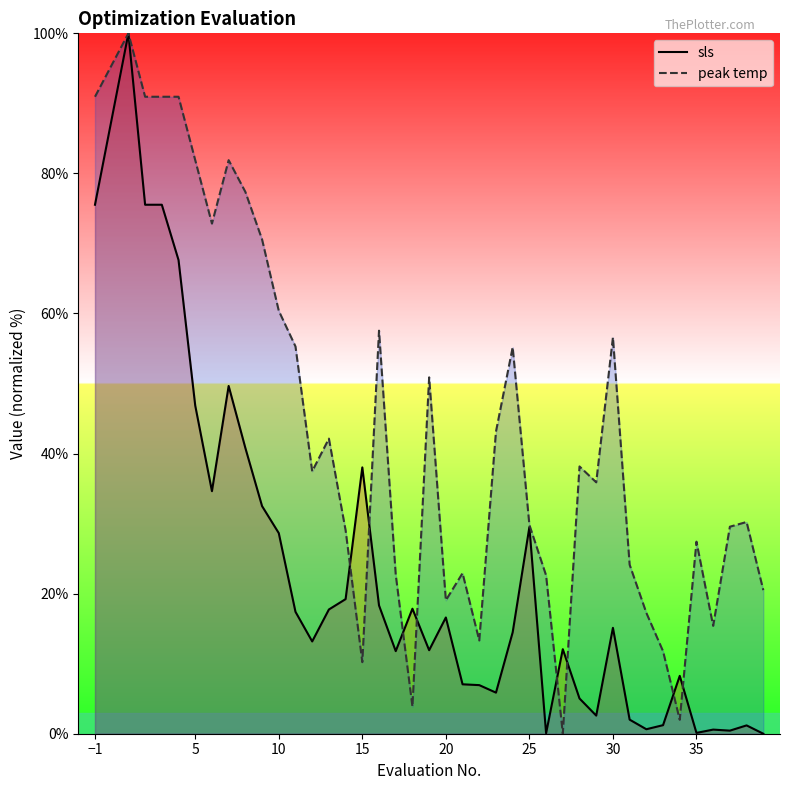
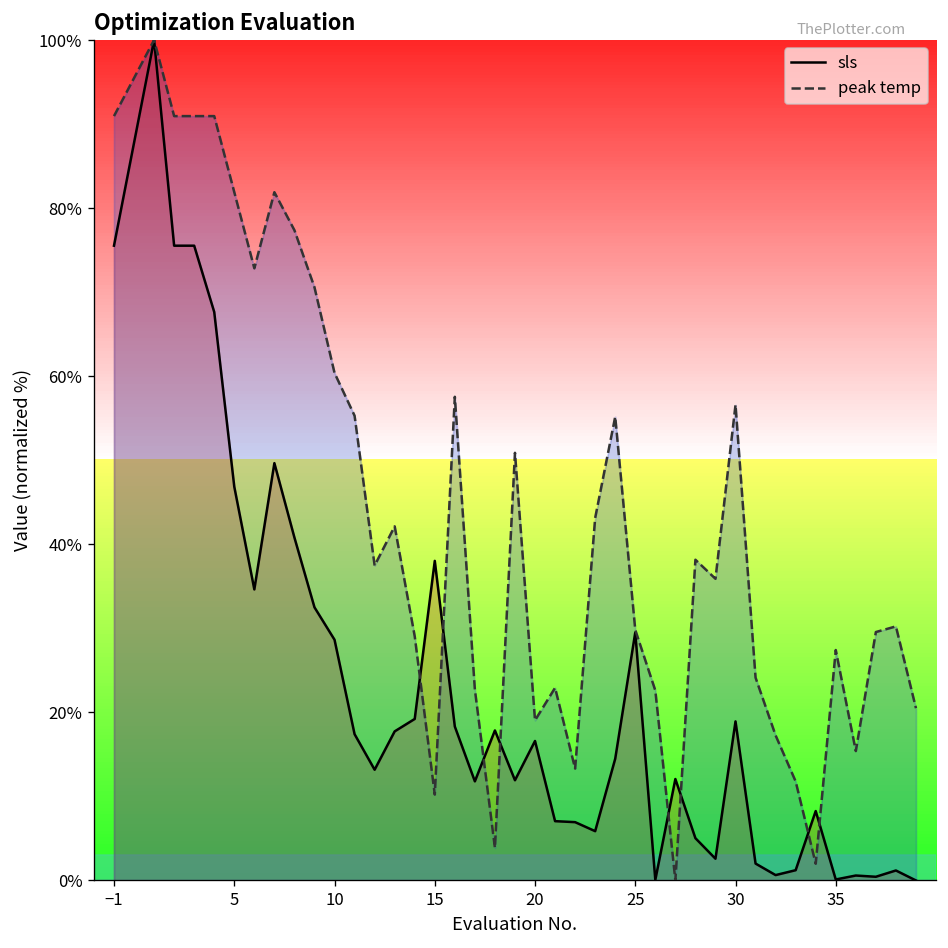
sls, 30: 15% -> 19%
